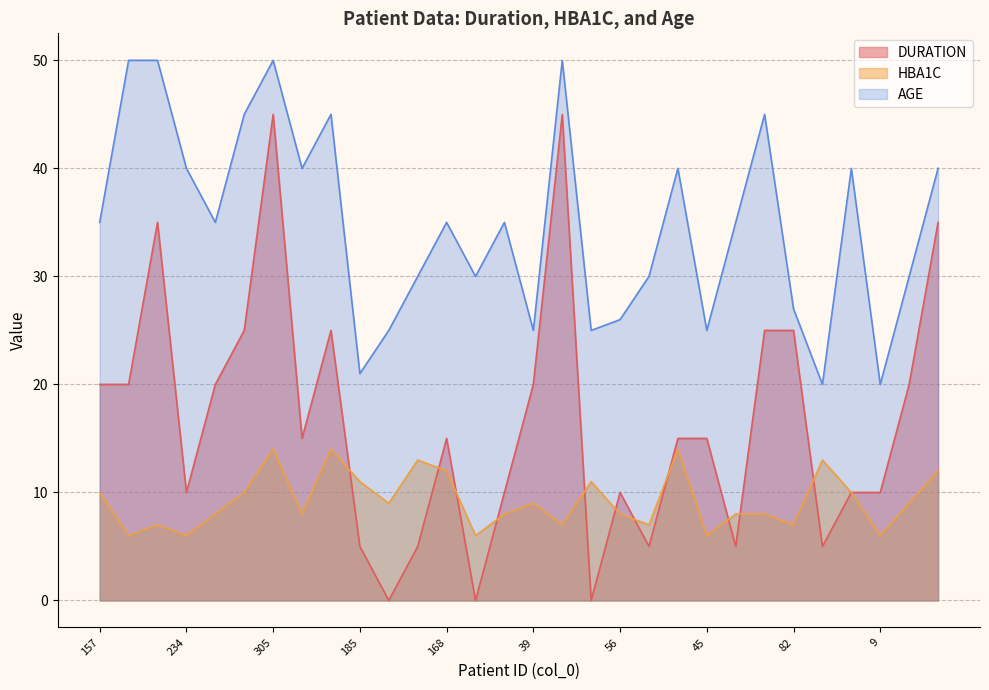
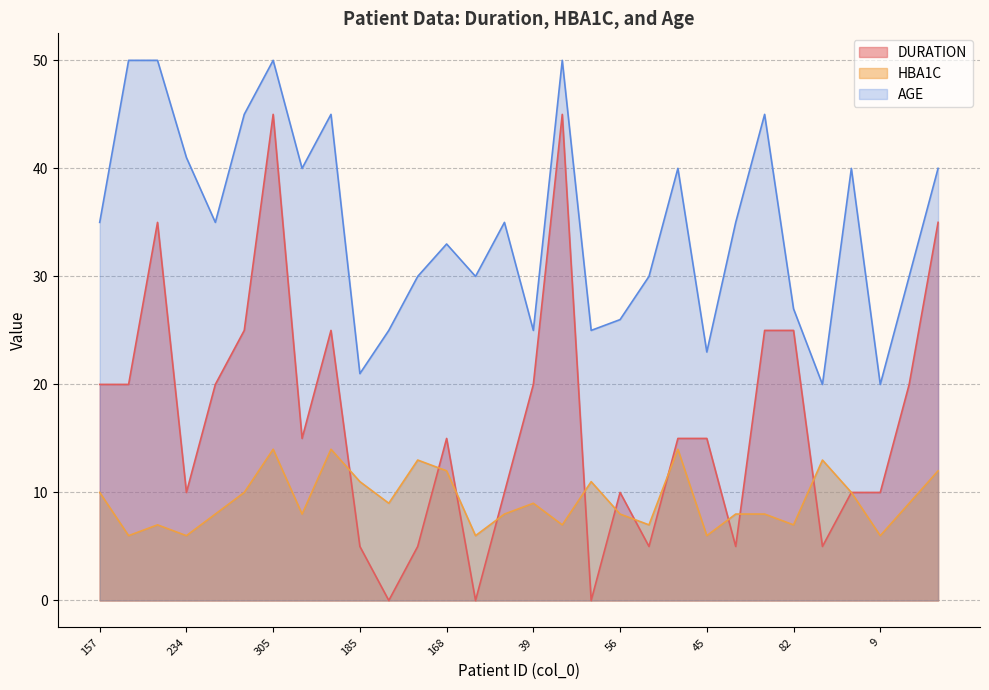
AGE, 234: 40 -> 41
AGE, 168: 35 -> 33
AGE, 45: 25 -> 23
